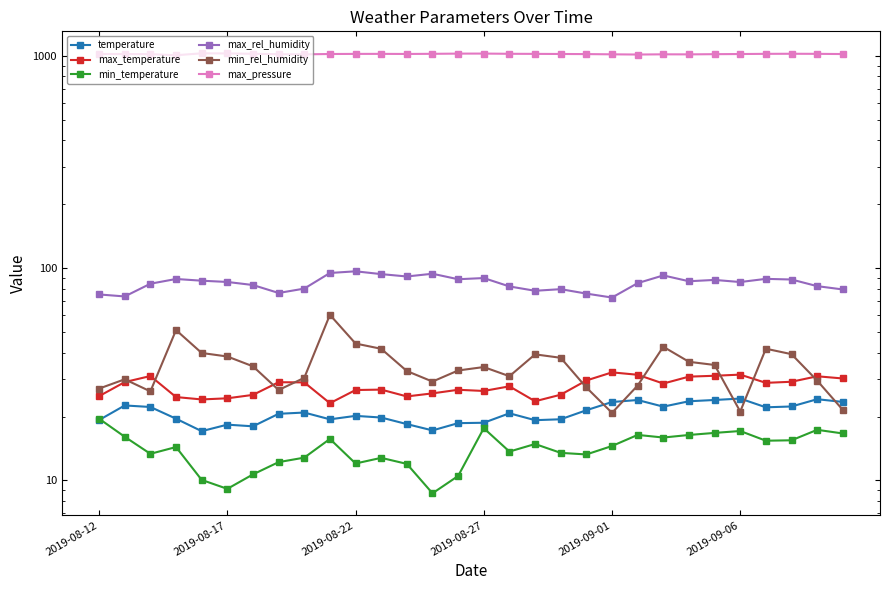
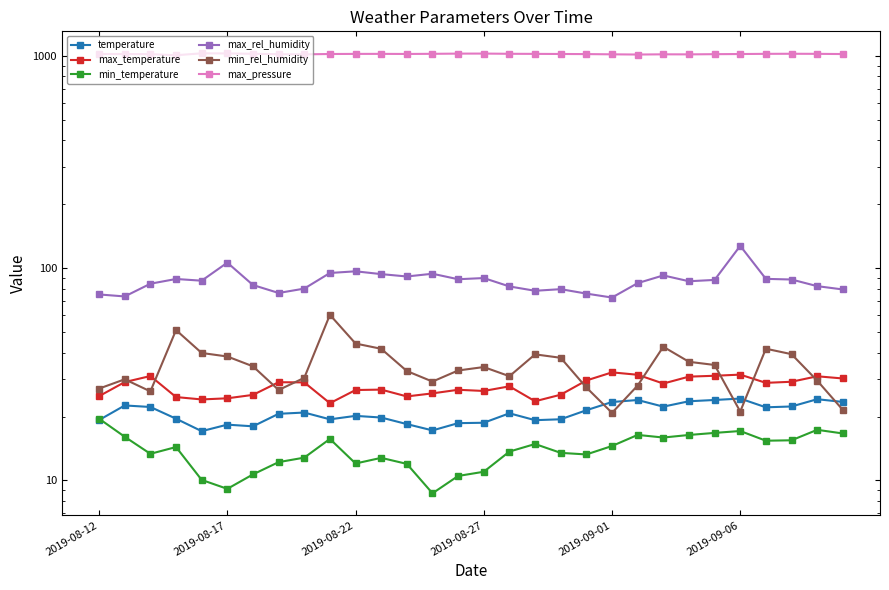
max_rel_humidity, 2019-08-17: 86 -> 110
min_temperature, 2019-08-27: 18 -> 11
max_rel_humidity, 2019-09-06: 86 -> 130
